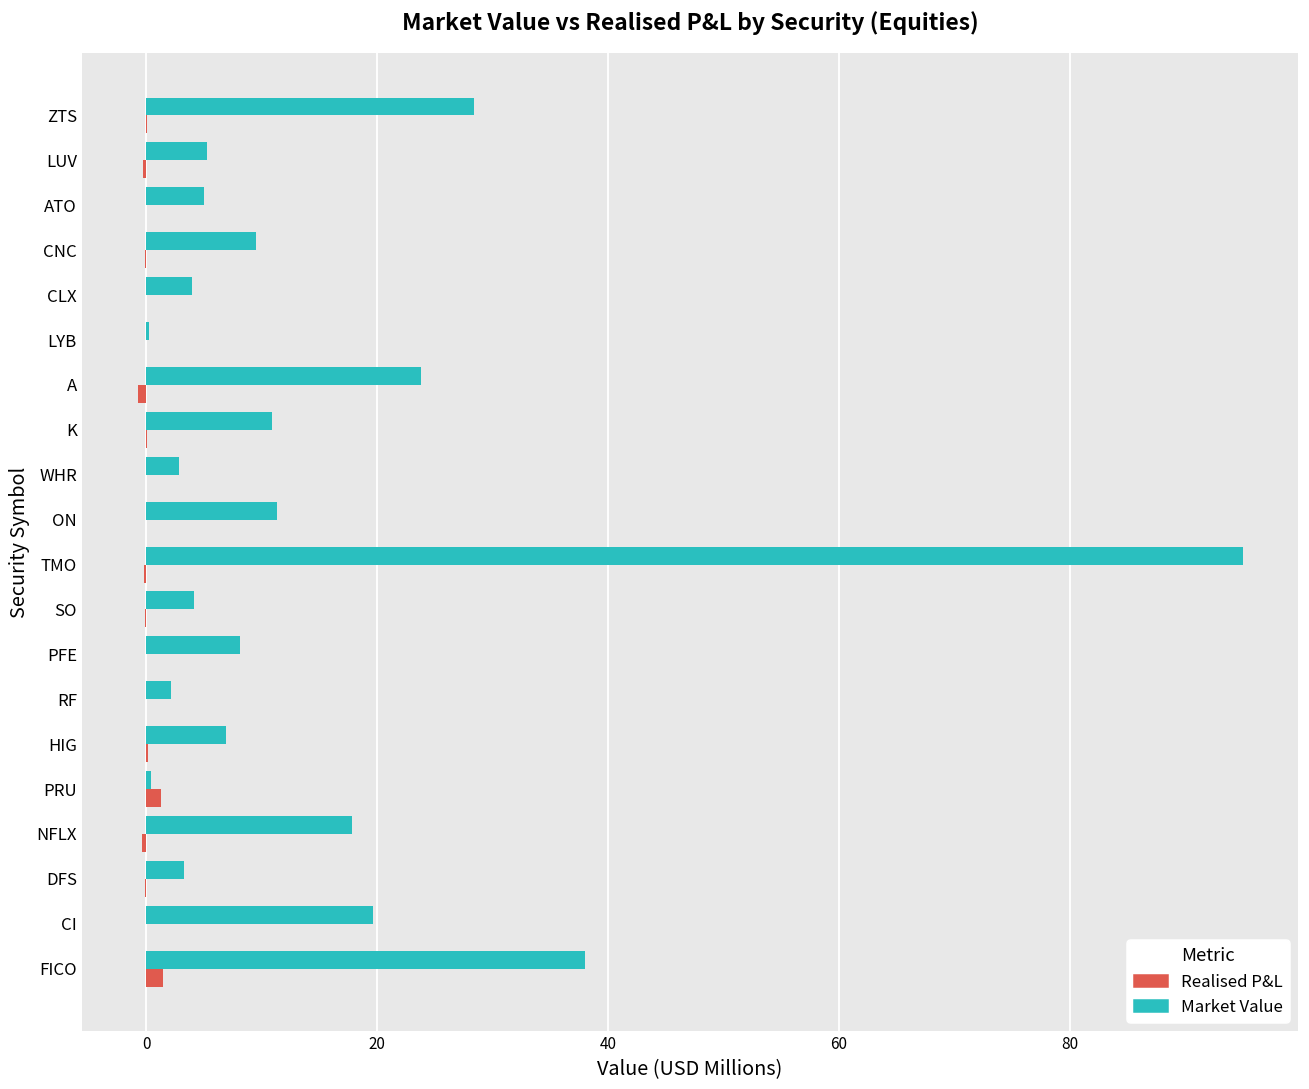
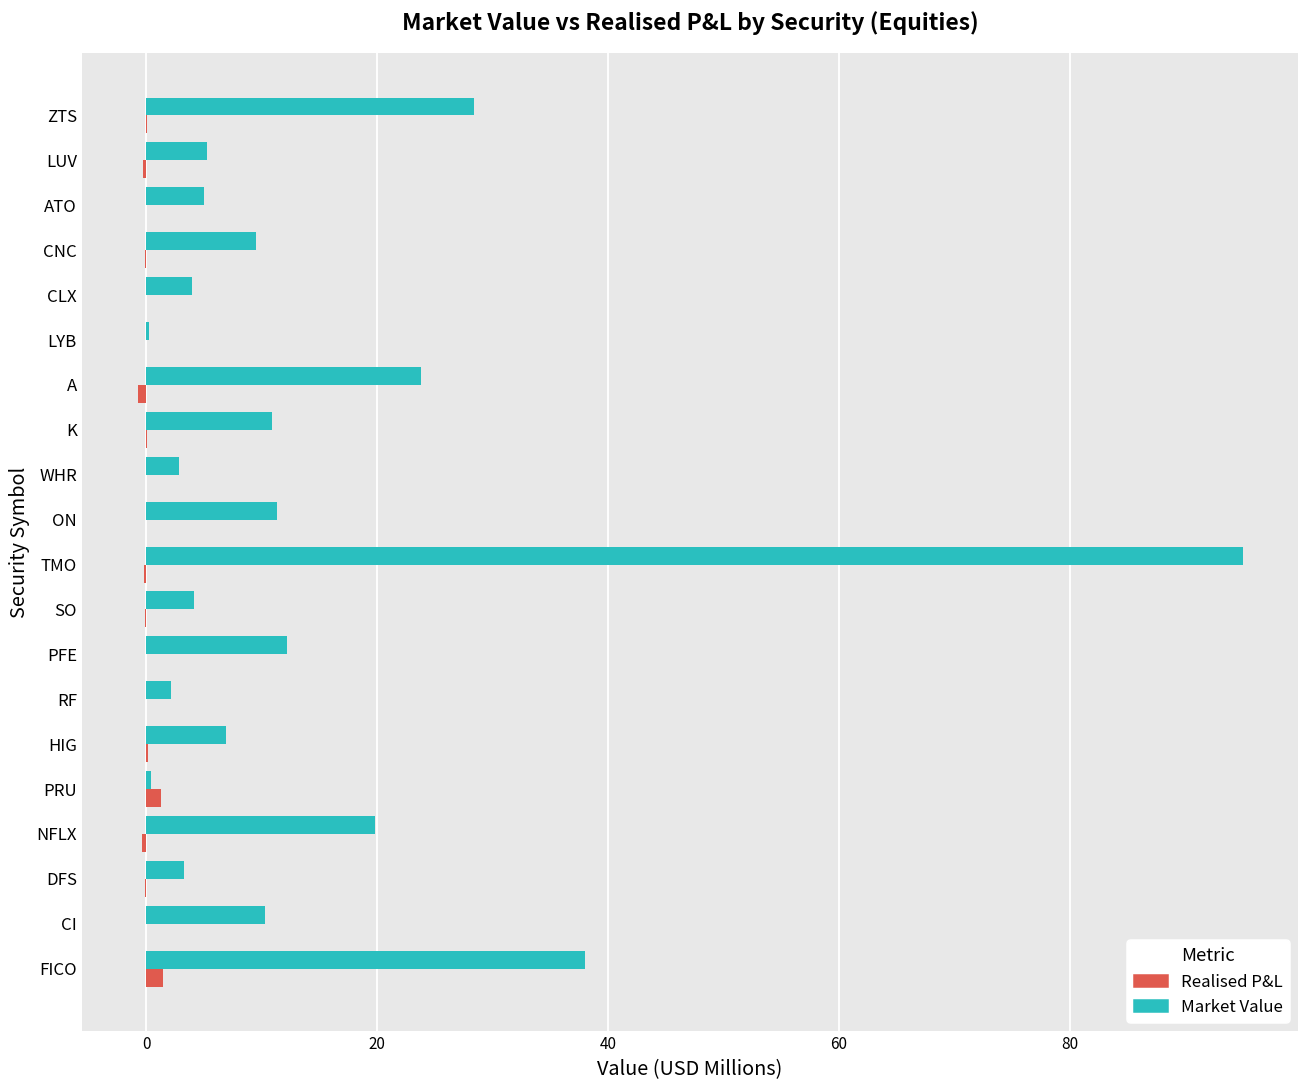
Market Value, PFE: 8.1 -> 12.2
Market Value, NFLX: 17.8 -> 19.8
Market Value, CI: 19.7 -> 10.3
